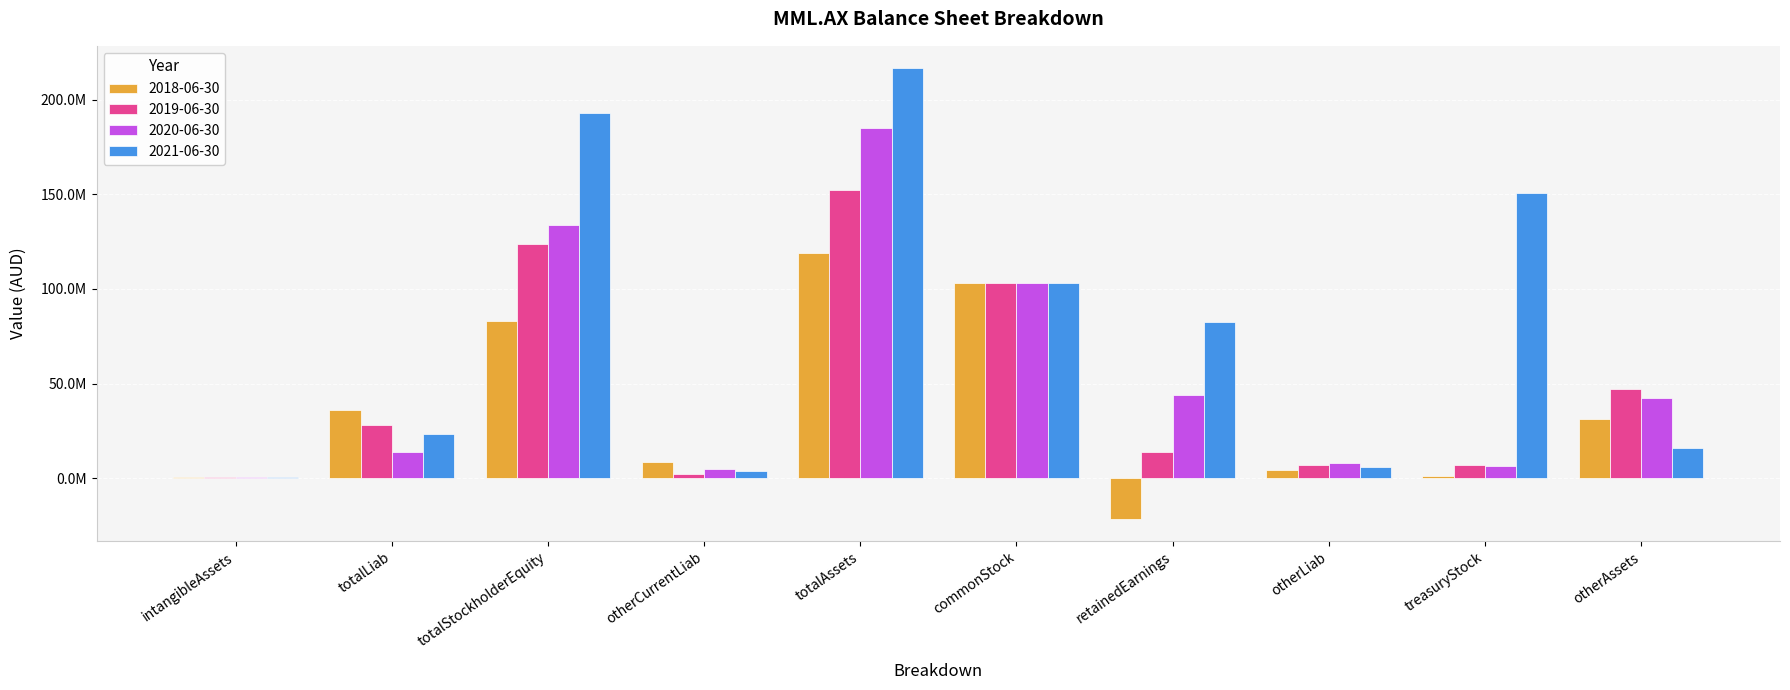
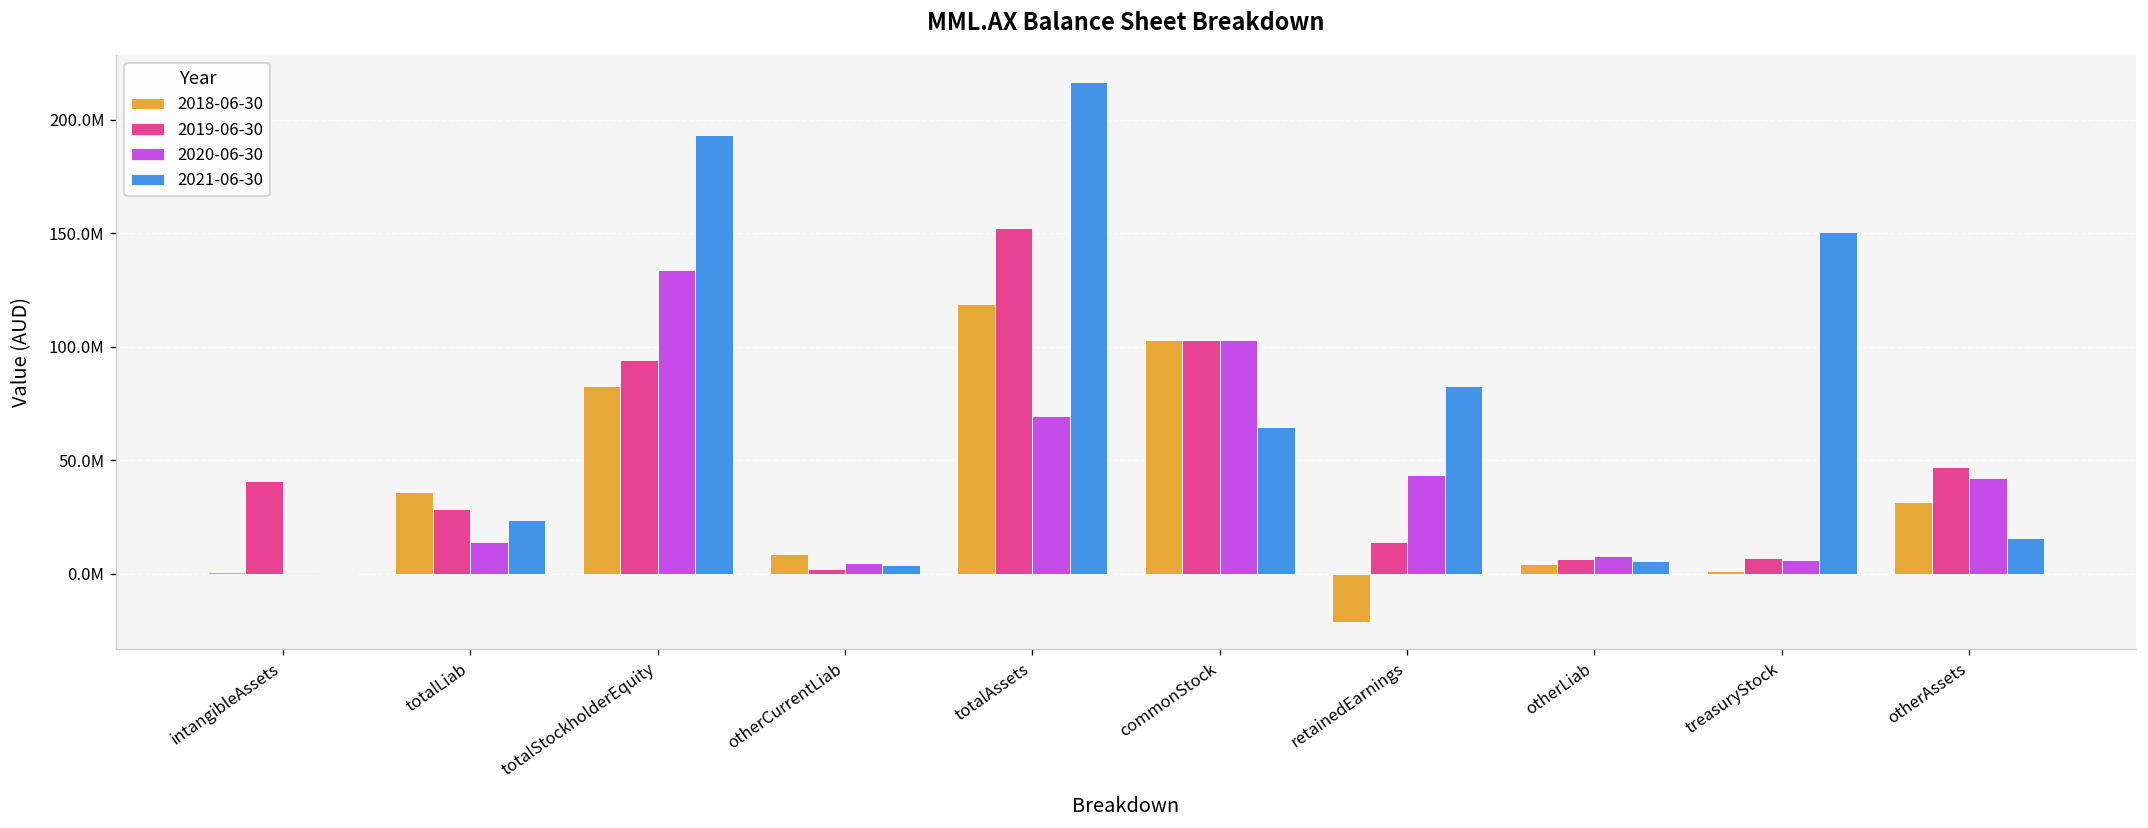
2019-06-30, intangibleAssets: 1000000 -> 41000000
2019-06-30, totalStockholderEquity: 124000000 -> 94000000
2020-06-30, totalAssets: 185000000 -> 69000000
2021-06-30, commonStock: 103000000 -> 65000000
